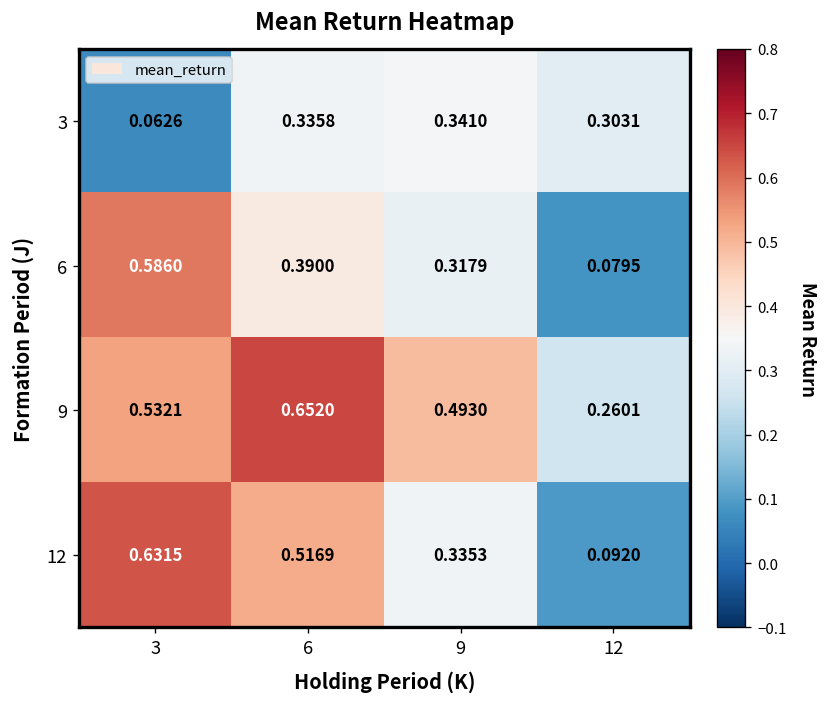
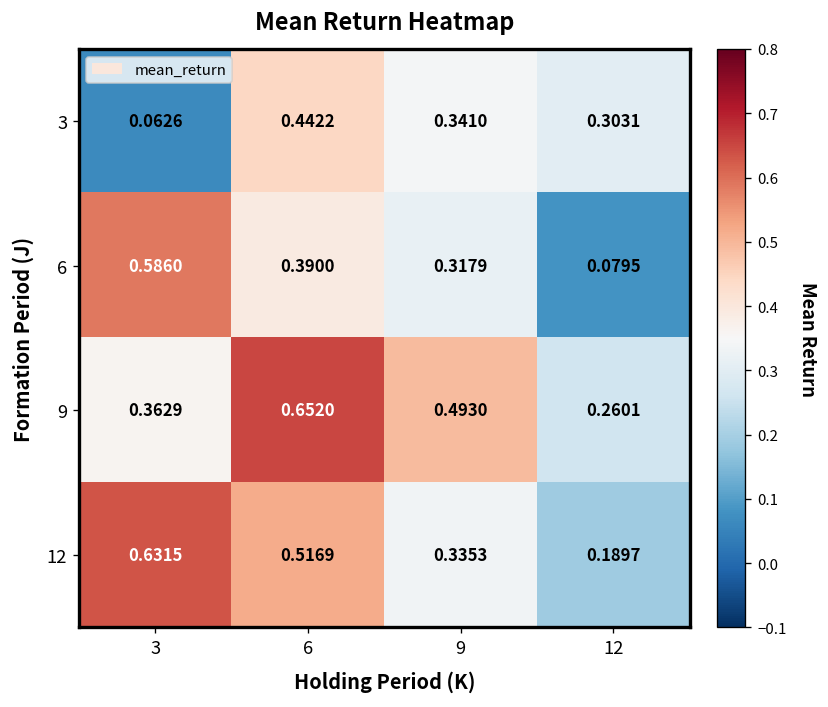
3, 6: 0.3358 -> 0.4422
9, 3: 0.5321 -> 0.3629
12, 12: 0.0920 -> 0.1897
